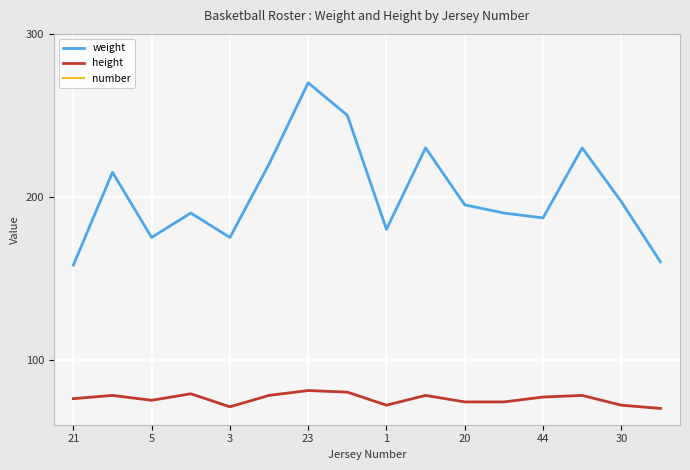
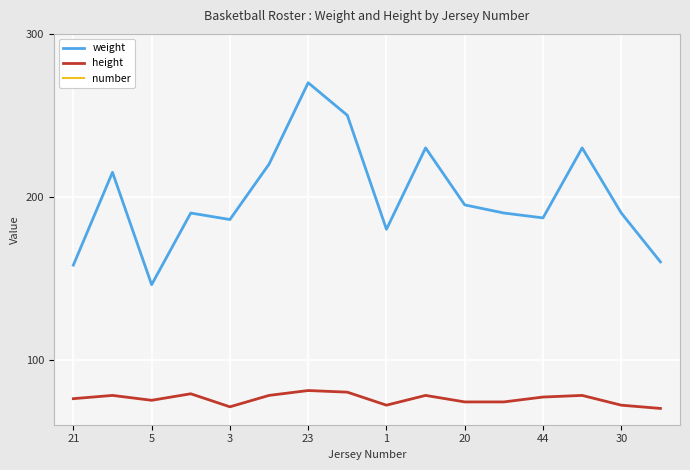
weight, 5: 175 -> 146
weight, 3: 175 -> 186
weight, 30: 197 -> 190
